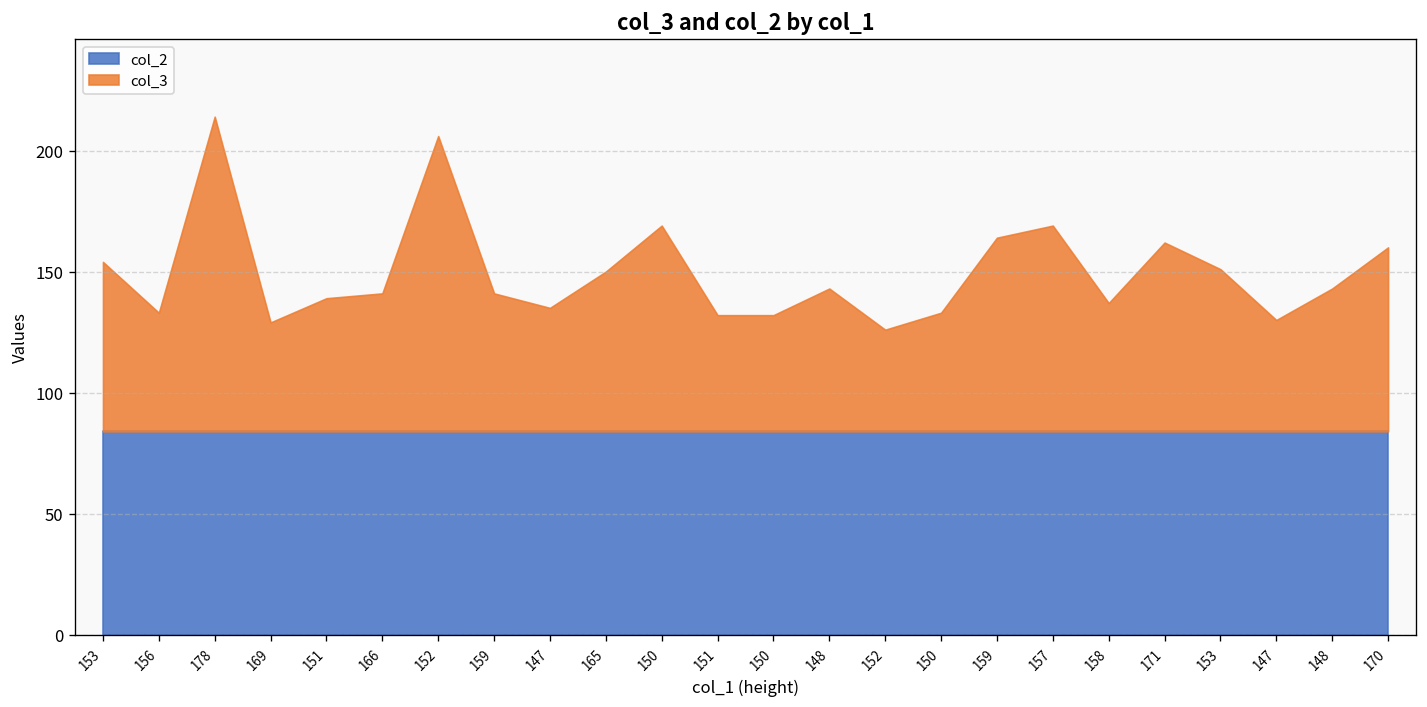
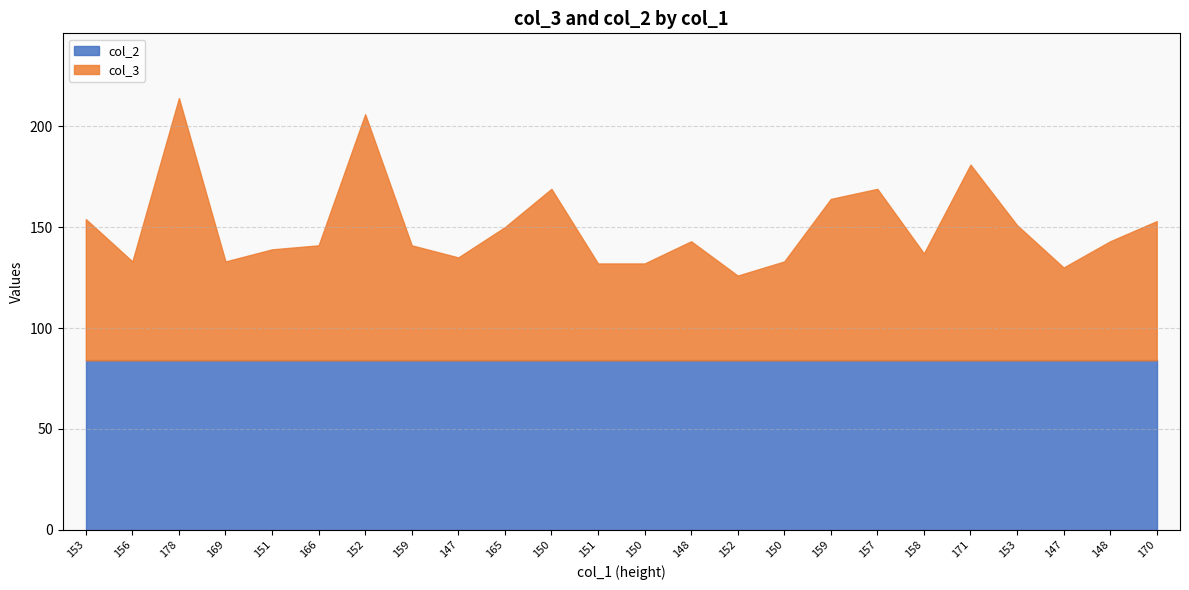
col_3, 169: 129 -> 133
col_3, 171: 162 -> 181
col_3, 170: 160 -> 153
